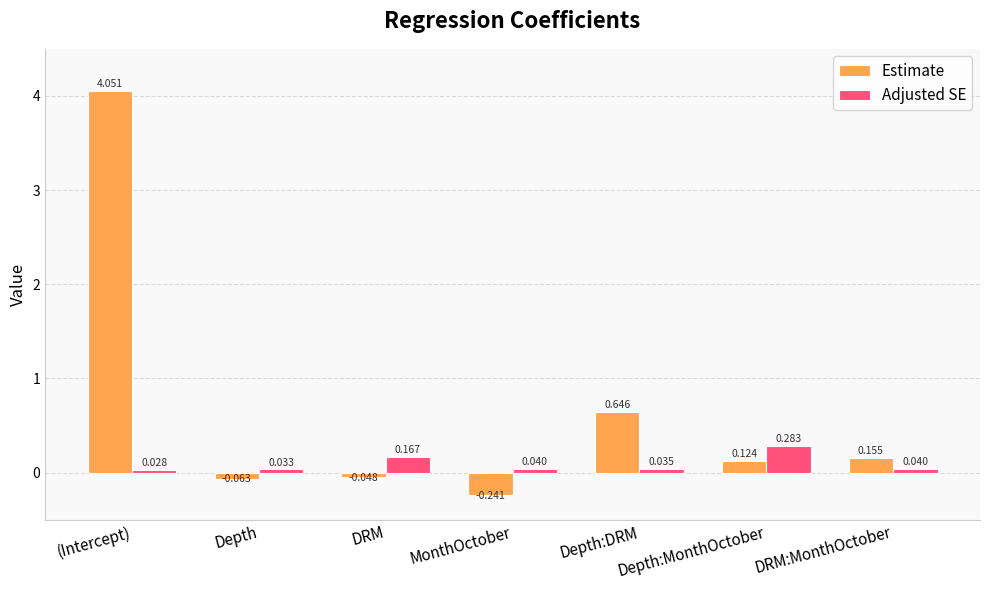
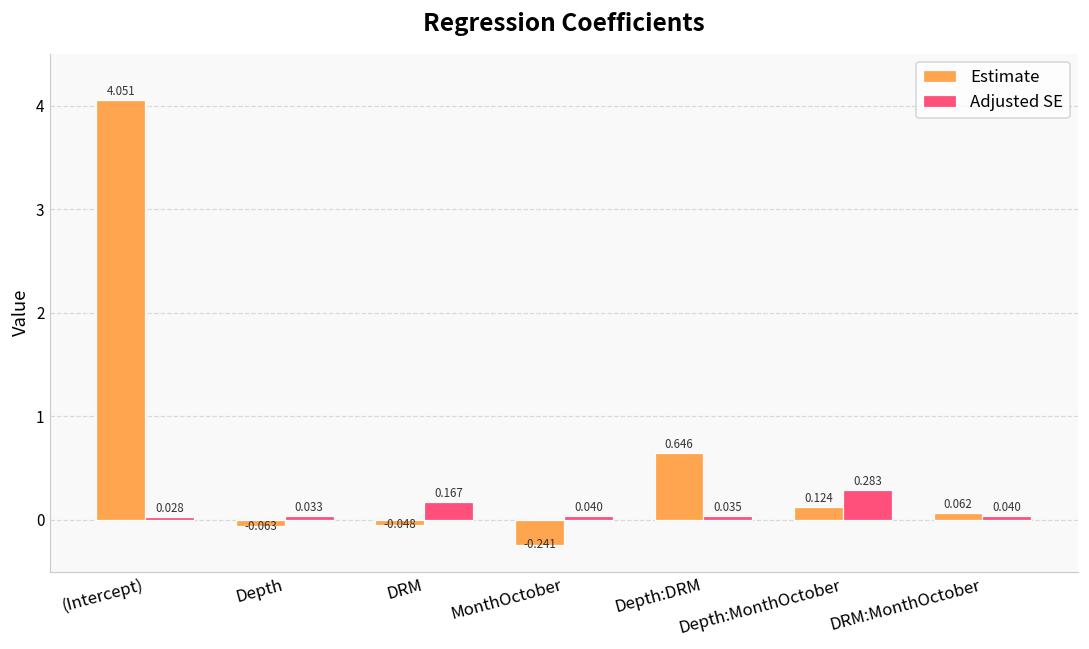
Estimate, DRM:MonthOctober: 0.155 -> 0.062
